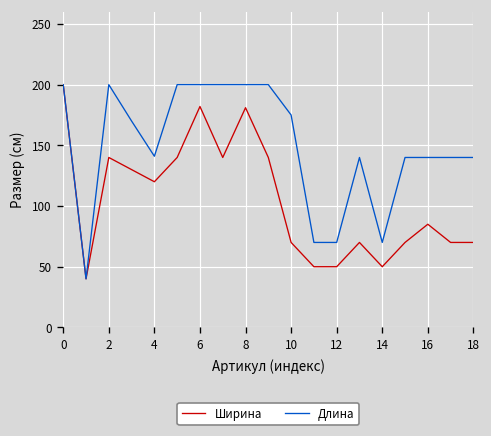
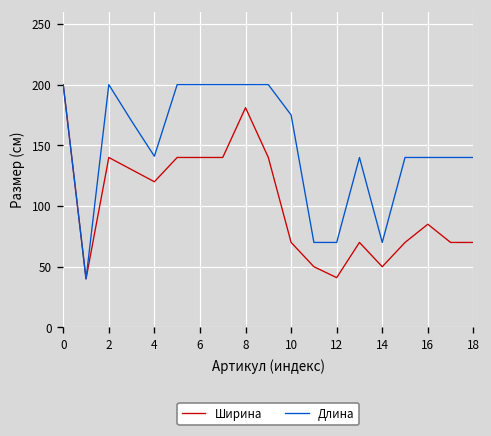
Ширина, 6: 182 -> 140
Ширина, 12: 50 -> 41
